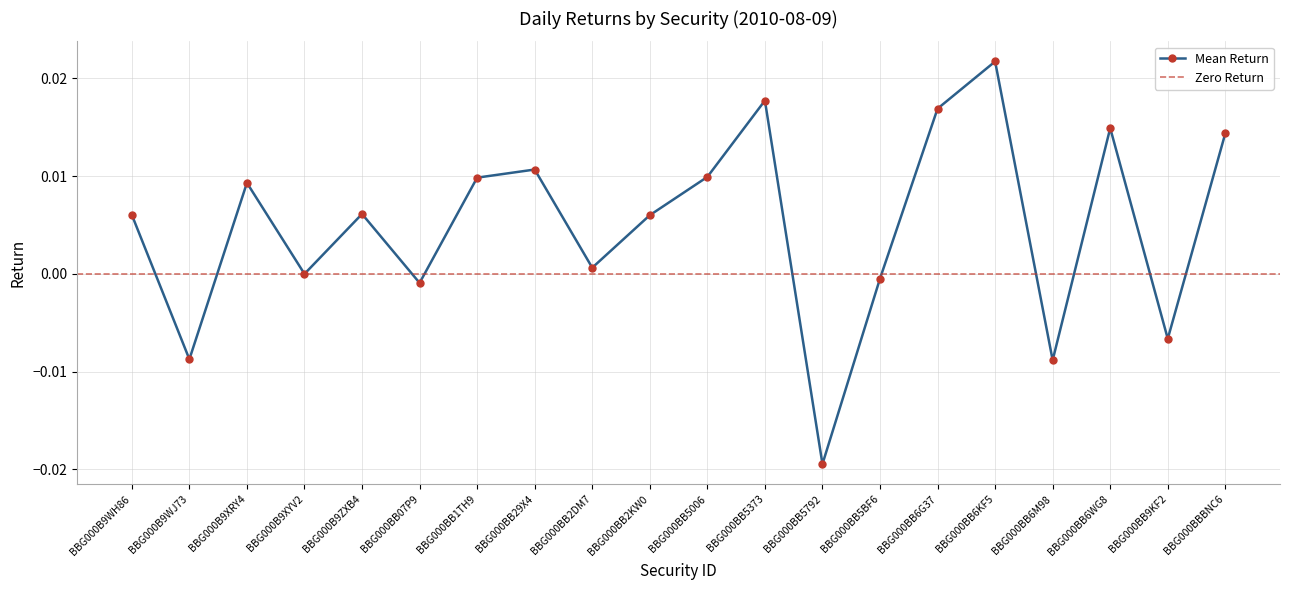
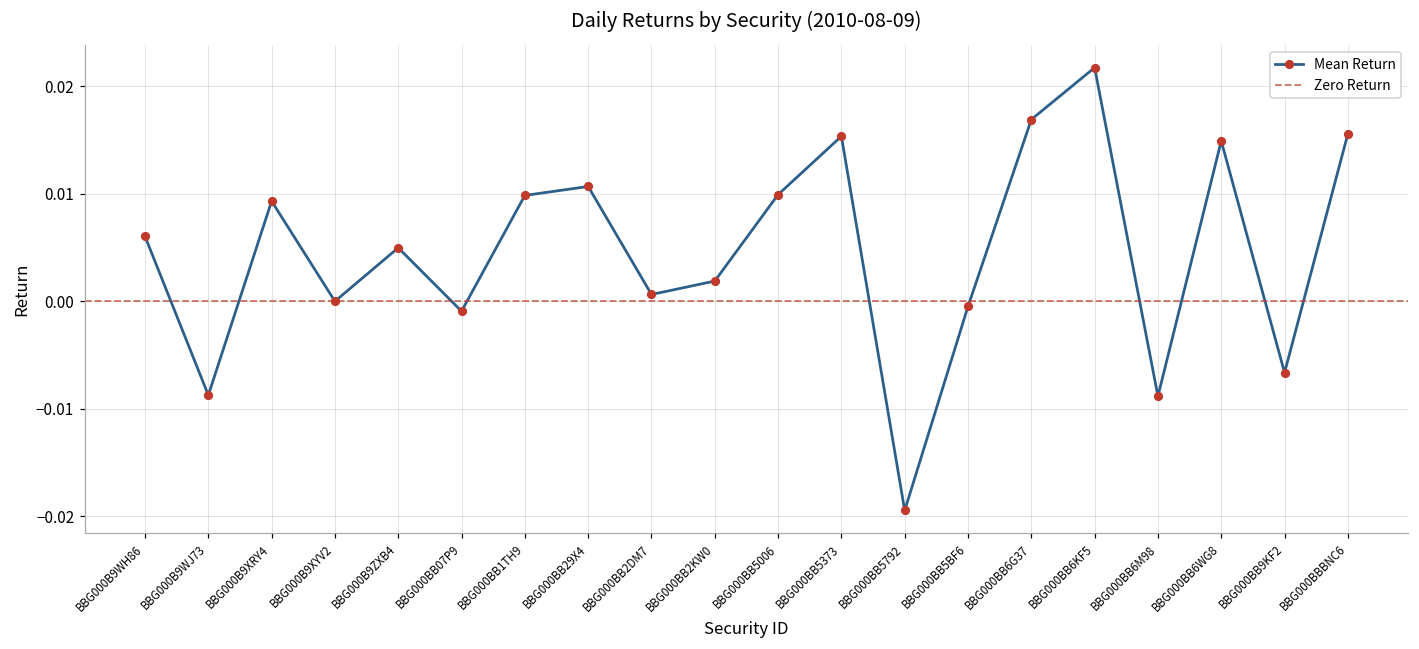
BBG000B9ZXB4: 0.006 -> 0.005
BBG000BB2KW0: 0.006 -> 0.002
BBG000BB5373: 0.018 -> 0.015
BBG000BBBNC6: 0.014 -> 0.016
